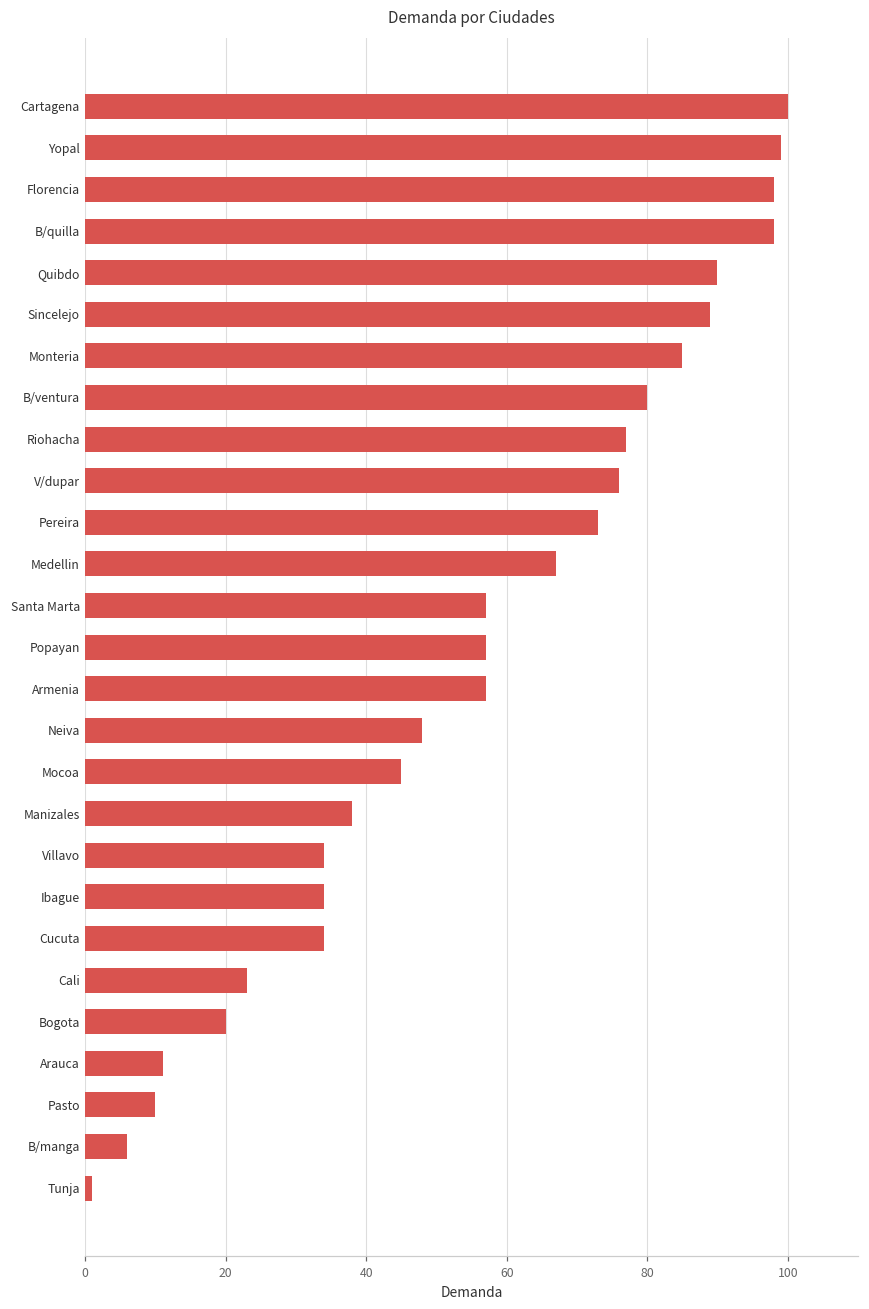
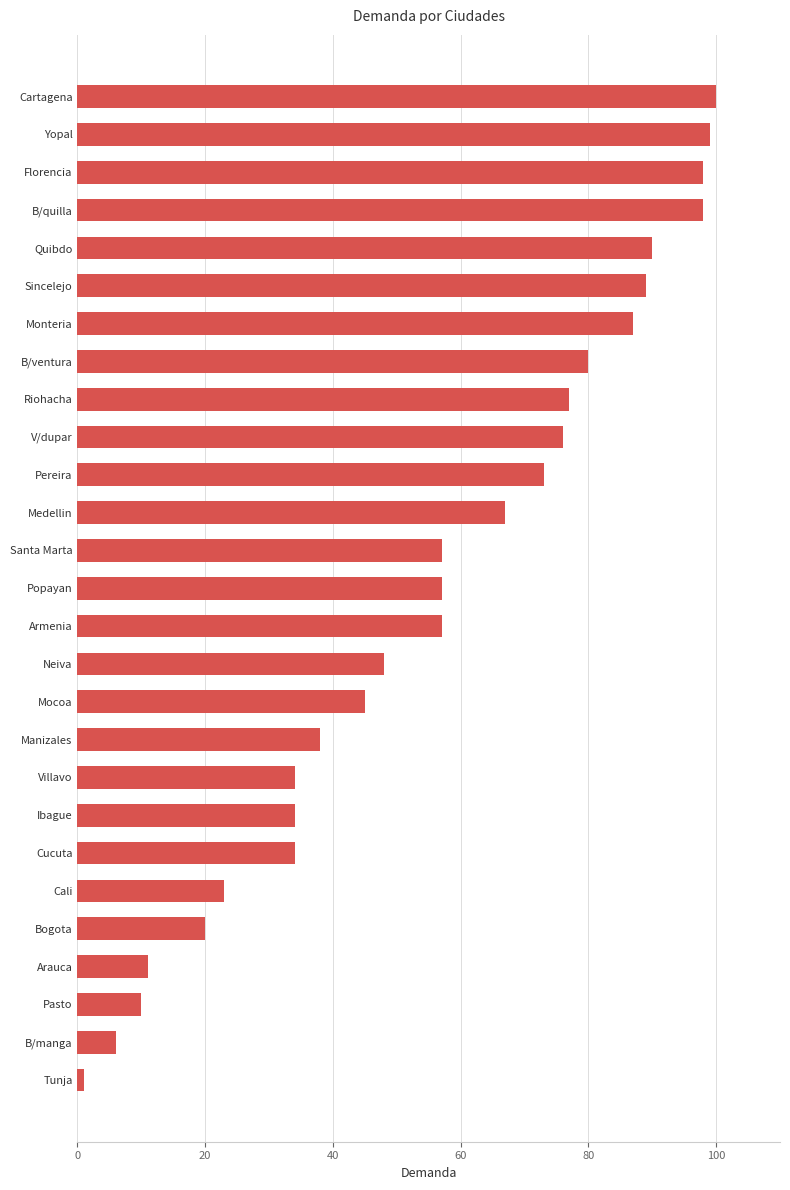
Monteria: 85 -> 87
